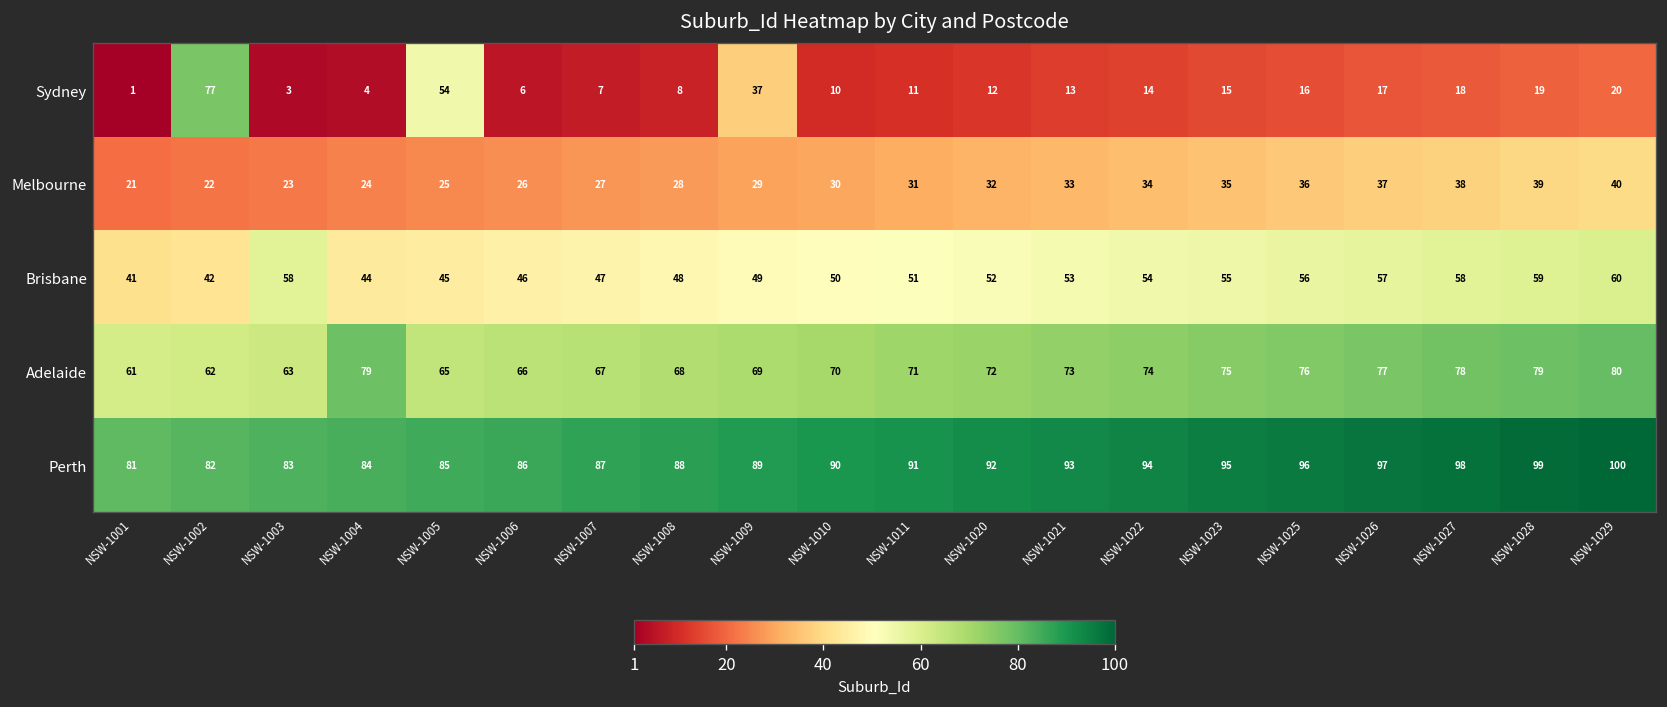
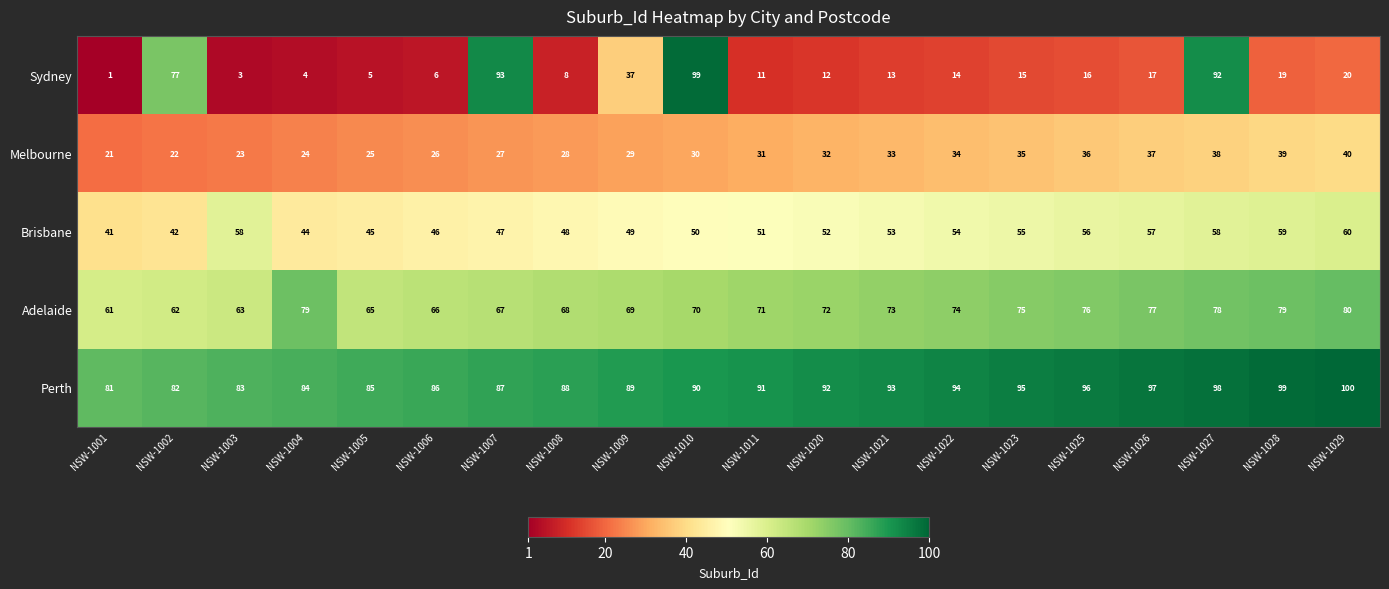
Sydney, NSW-1005: 54 -> 5
Sydney, NSW-1007: 7 -> 93
Sydney, NSW-1010: 10 -> 99
Sydney, NSW-1027: 18 -> 92
